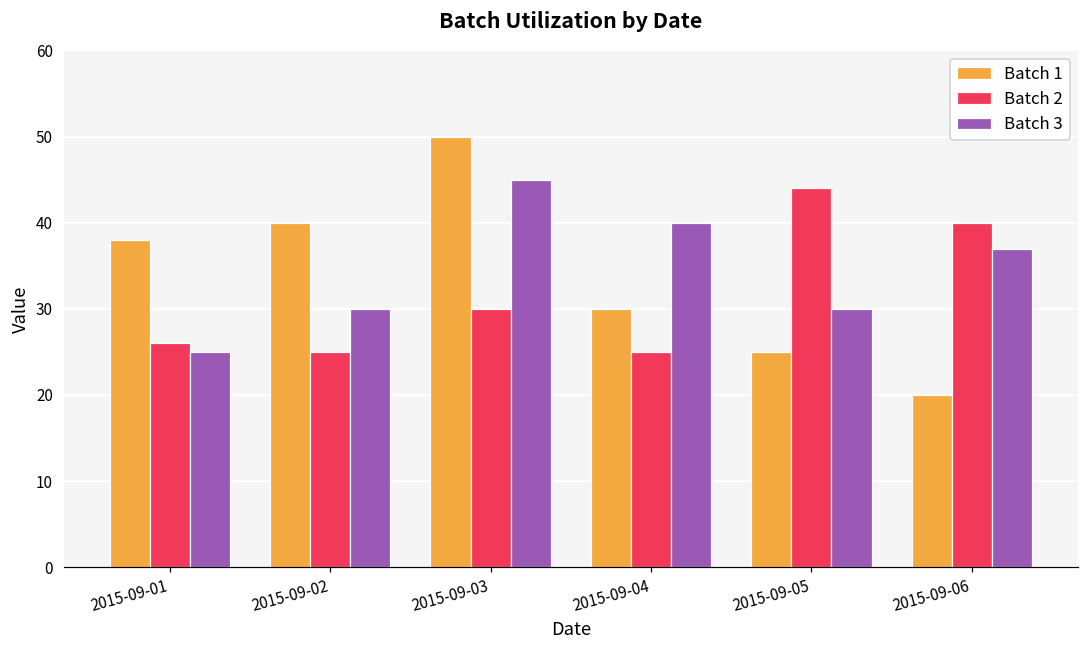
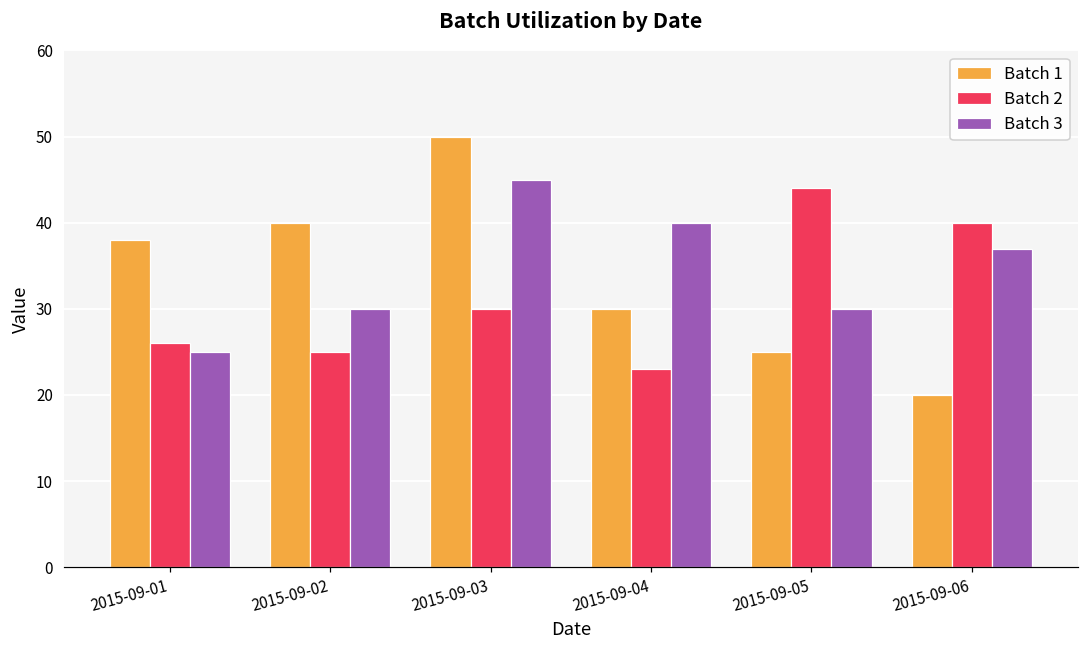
Batch 2, 2015-09-04: 25 -> 23
